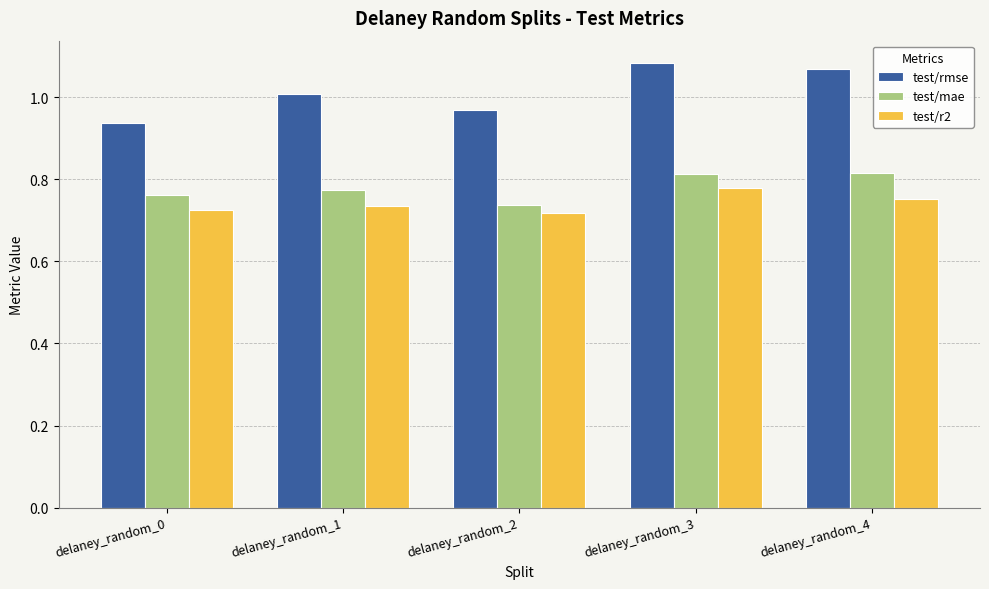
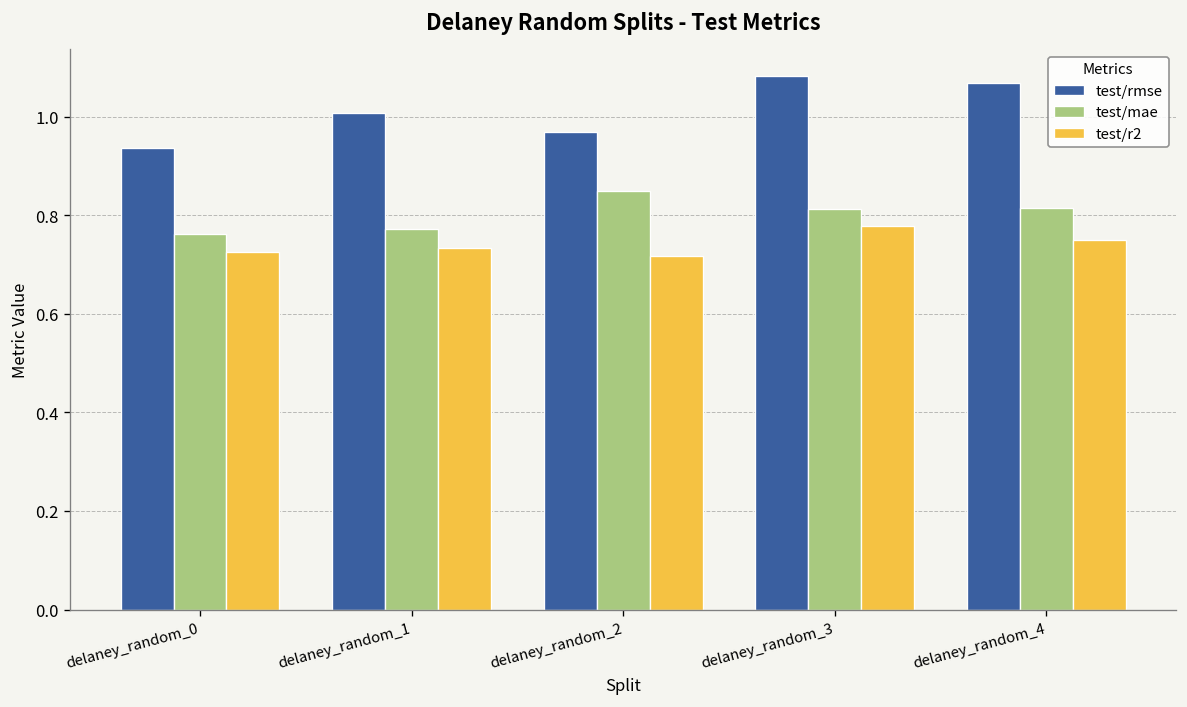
test/mae, delaney_random_2: 0.74 -> 0.85
